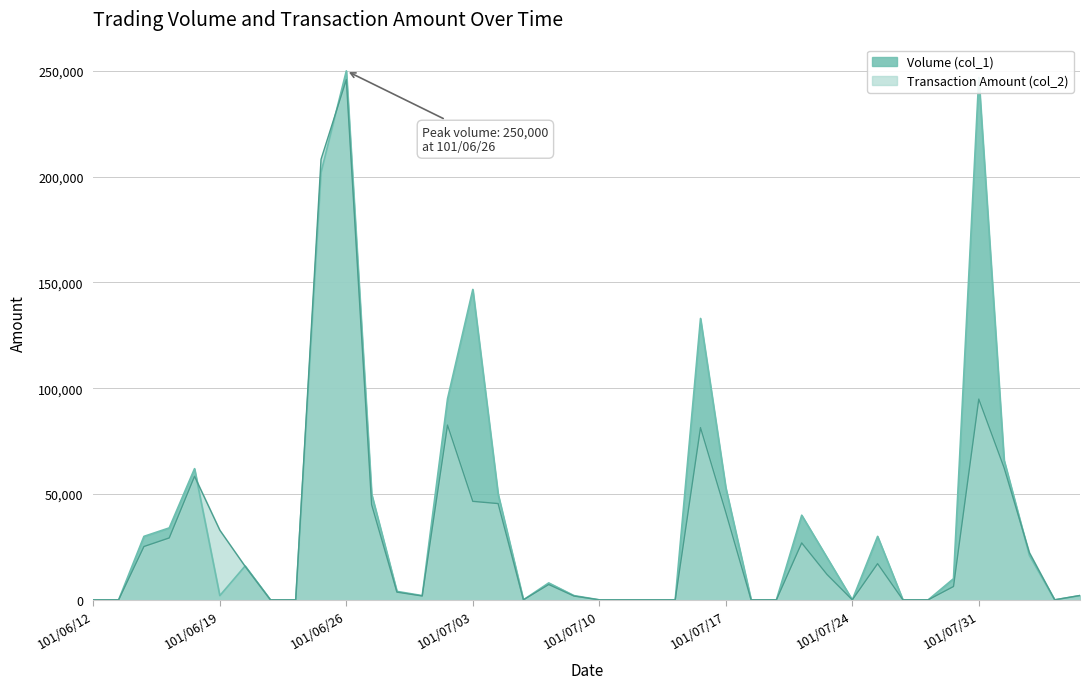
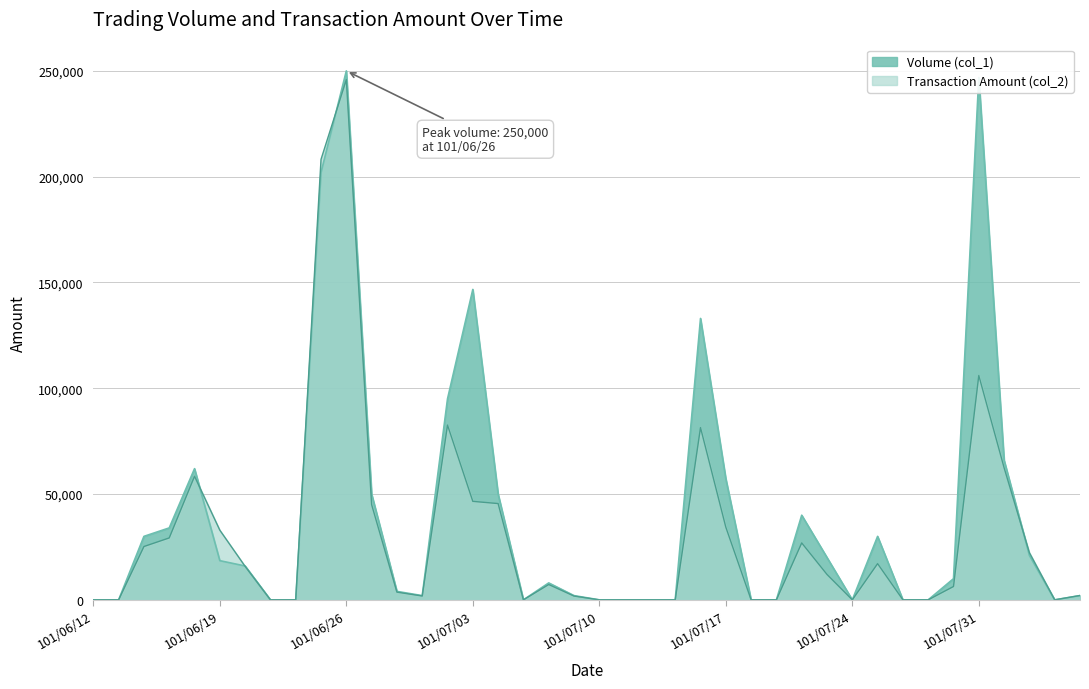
Volume (col_1), 101/06/19: 2,000 -> 19,000
Volume (col_1), 101/07/17: 53,000 -> 57,000
Transaction Amount (col_2), 101/07/17: 41,000 -> 34,000
Transaction Amount (col_2), 101/07/31: 95,000 -> 106,000
